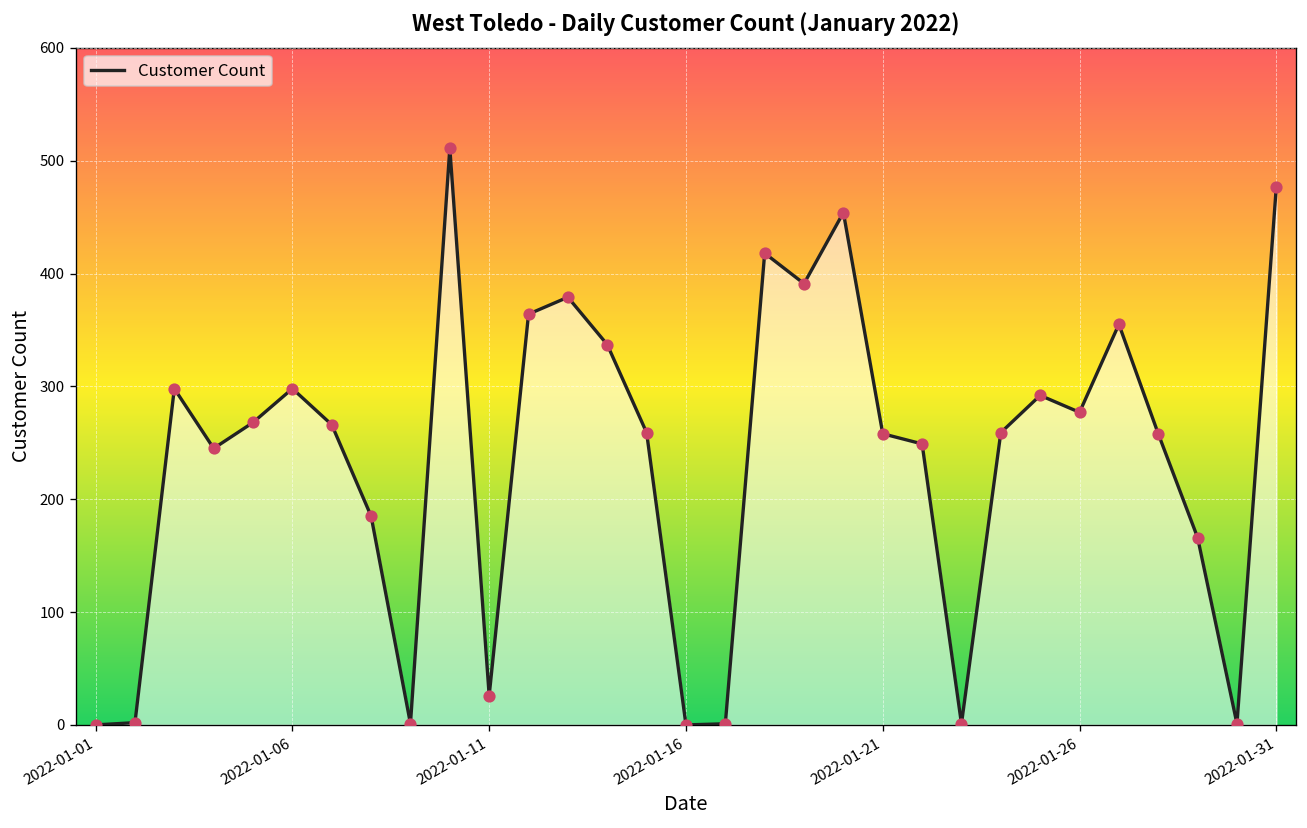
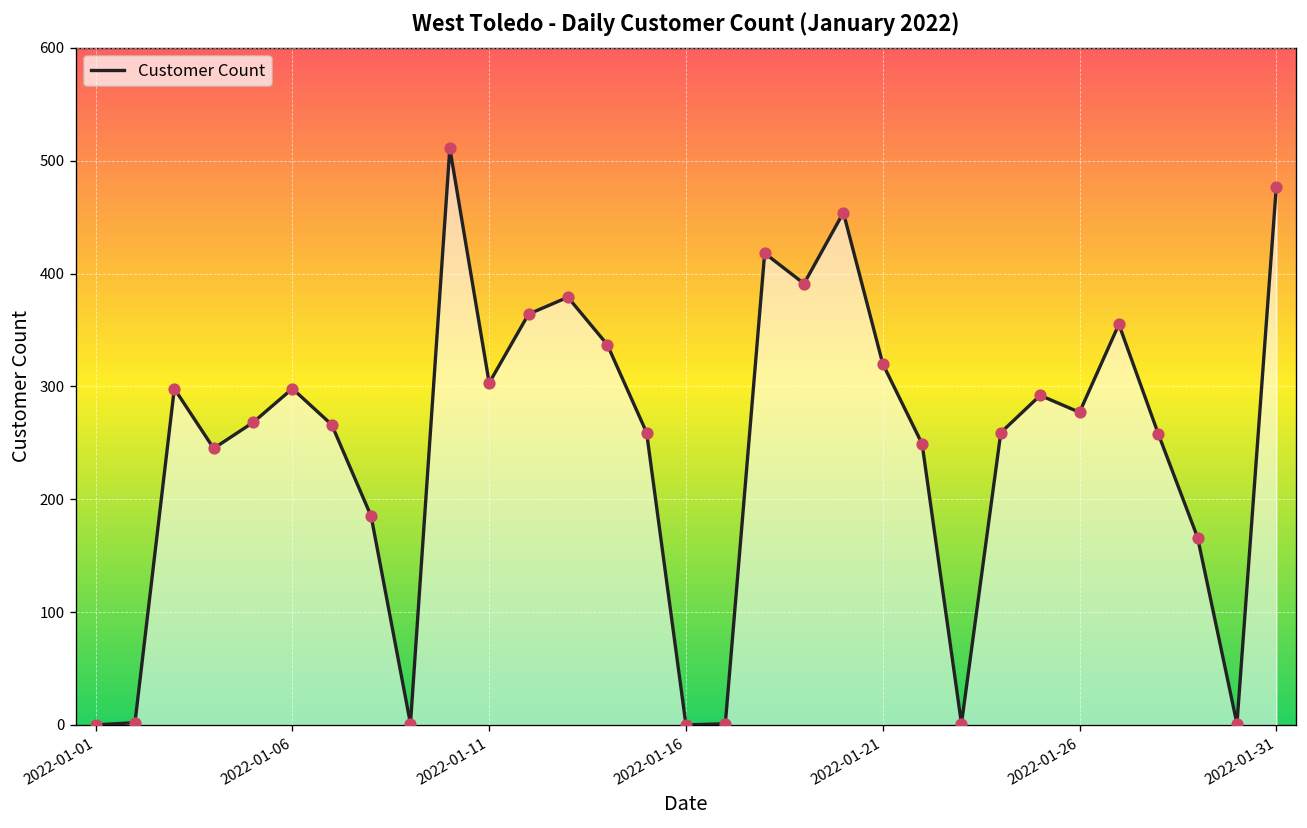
2022-01-11: 30 -> 300
2022-01-21: 260 -> 320
